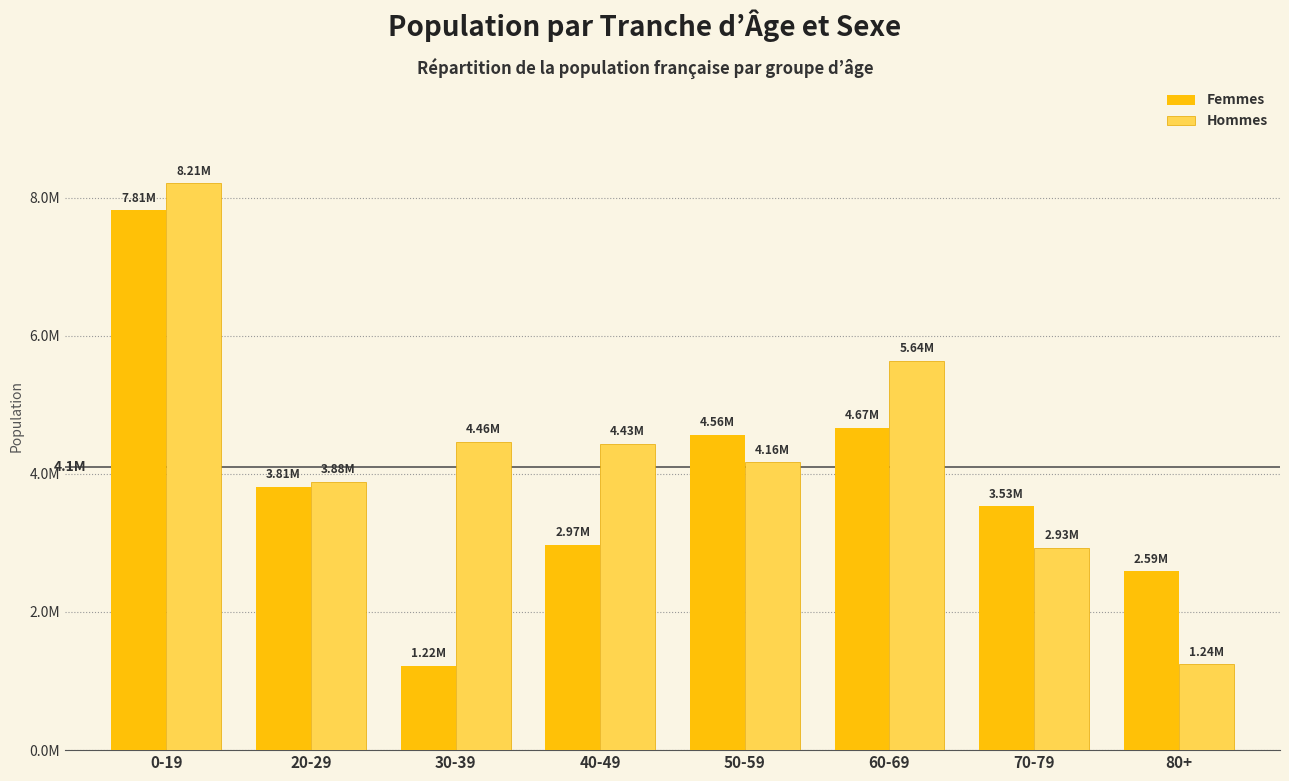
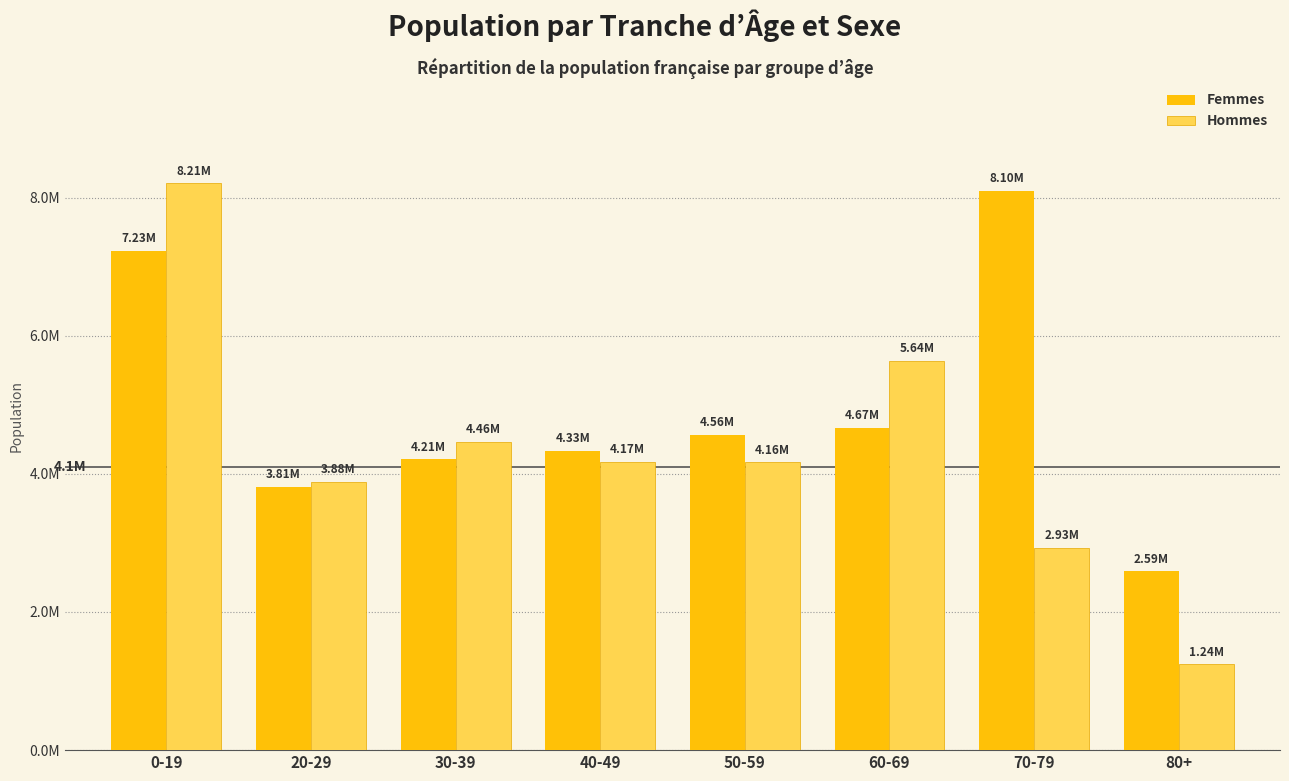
Femmes, 0-19: 7.81M -> 7.23M
Femmes, 30-39: 1.22M -> 4.21M
Femmes, 40-49: 2.97M -> 4.33M
Hommes, 40-49: 4.43M -> 4.17M
Femmes, 70-79: 3.53M -> 8.10M
